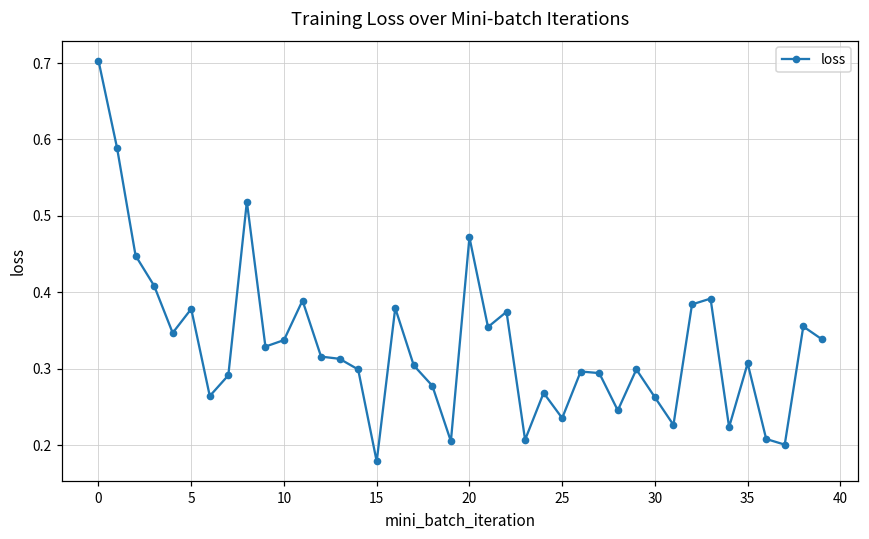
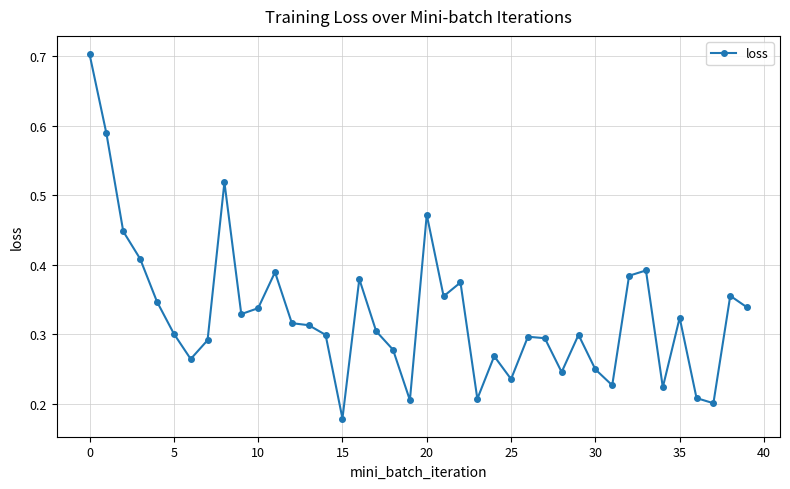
5: 0.38 -> 0.30
30: 0.26 -> 0.25
35: 0.31 -> 0.32
